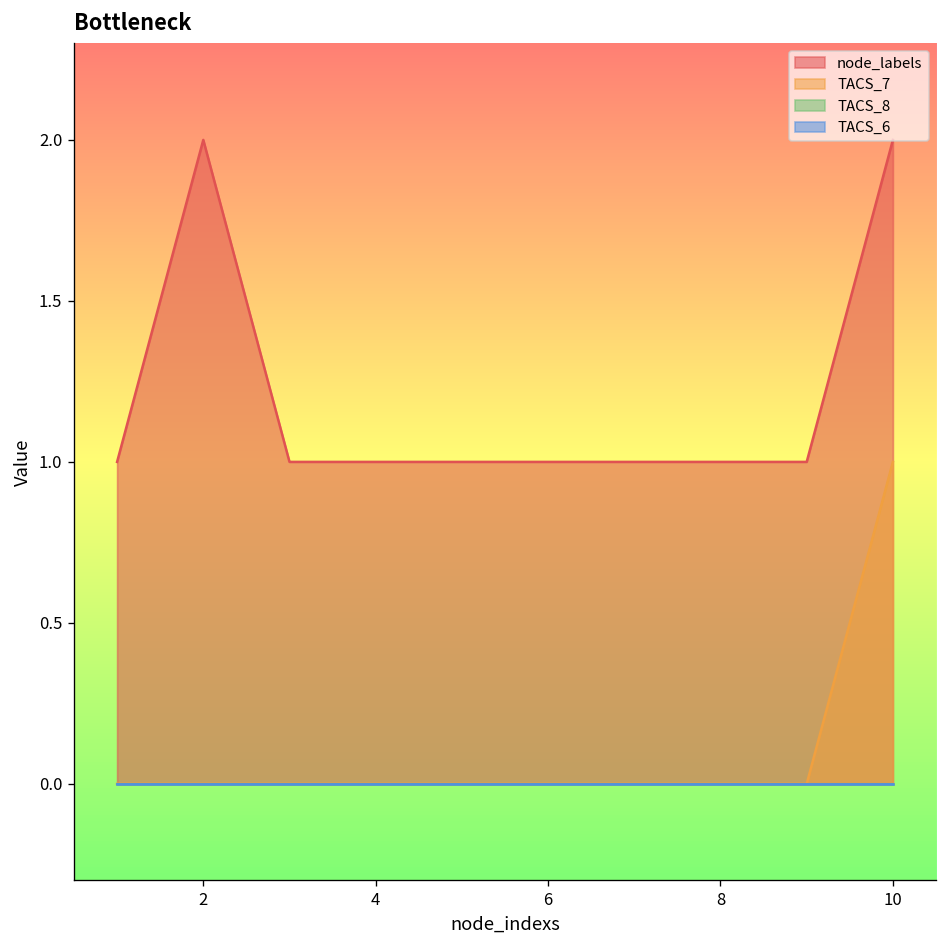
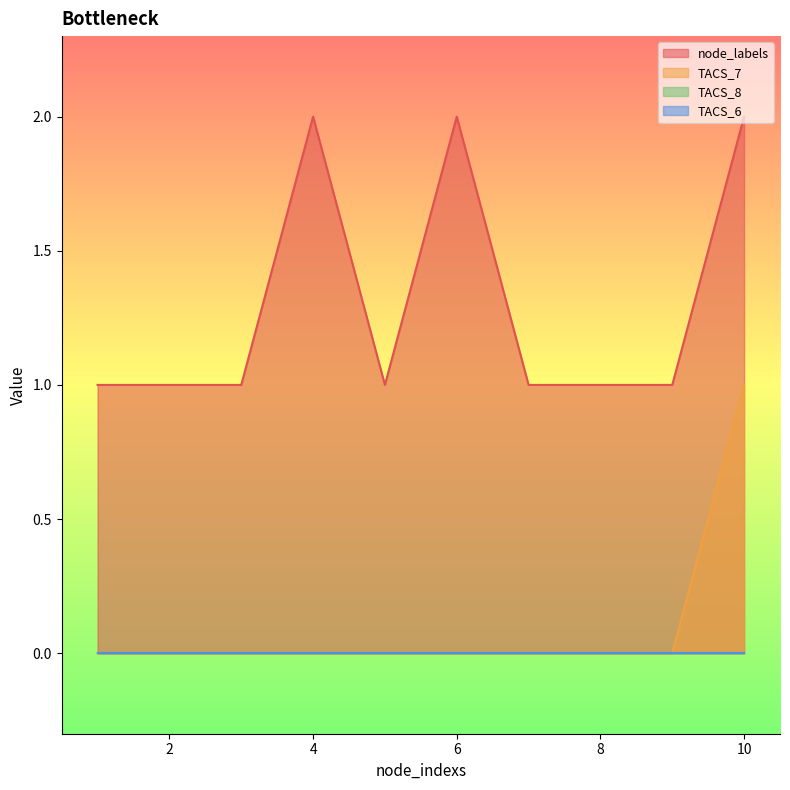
node_labels, 2: 2 -> 1
node_labels, 4: 1 -> 2
node_labels, 6: 1 -> 2
